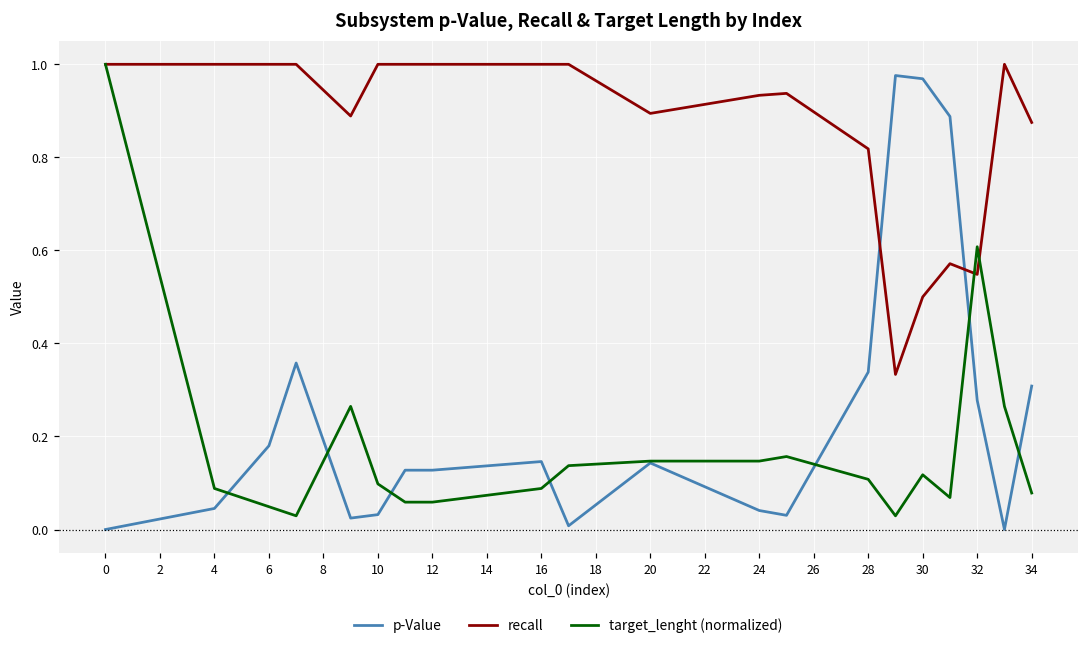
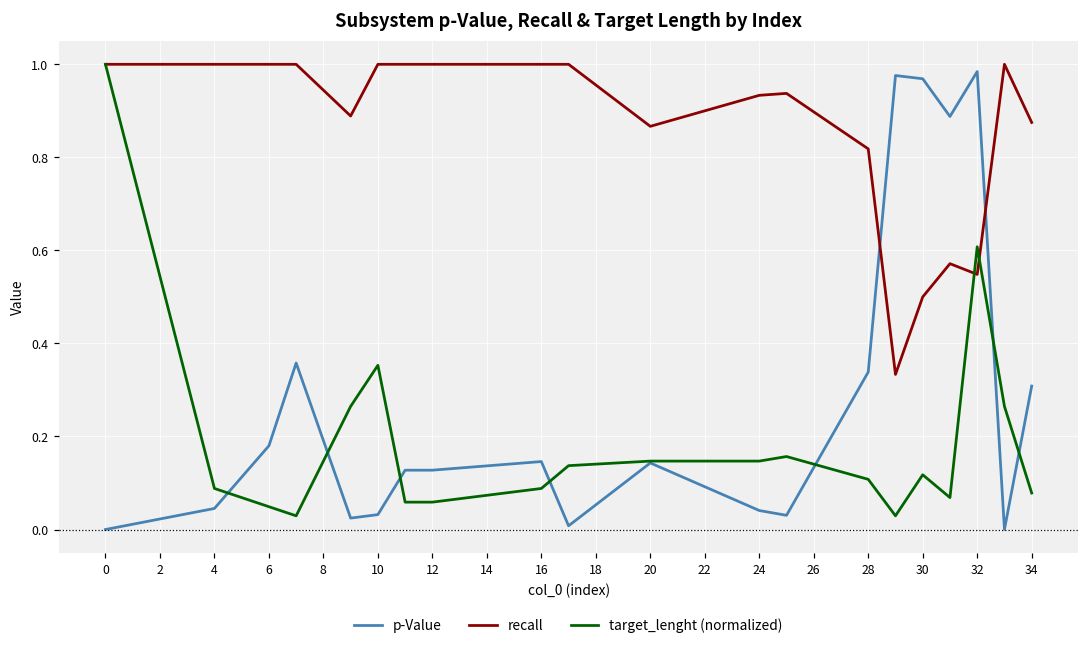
target_lenght (normalized), 10: 0.10 -> 0.35
recall, 20: 0.89 -> 0.87
p-Value, 32: 0.28 -> 0.98
